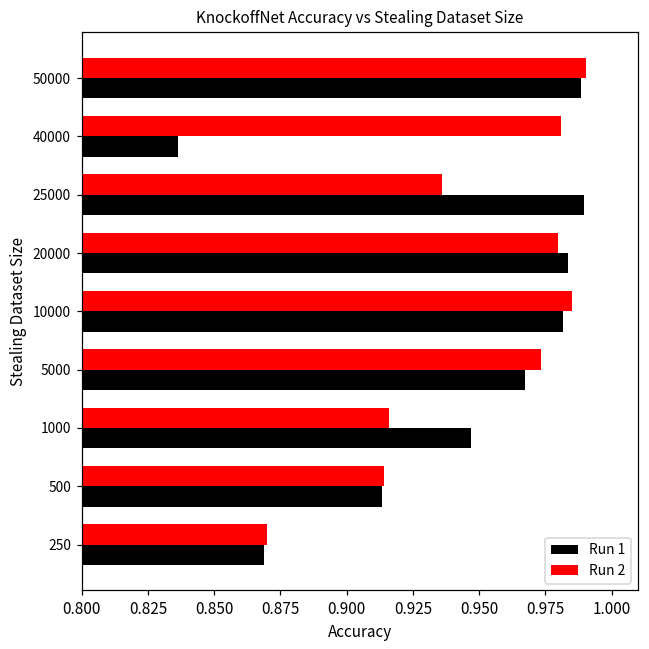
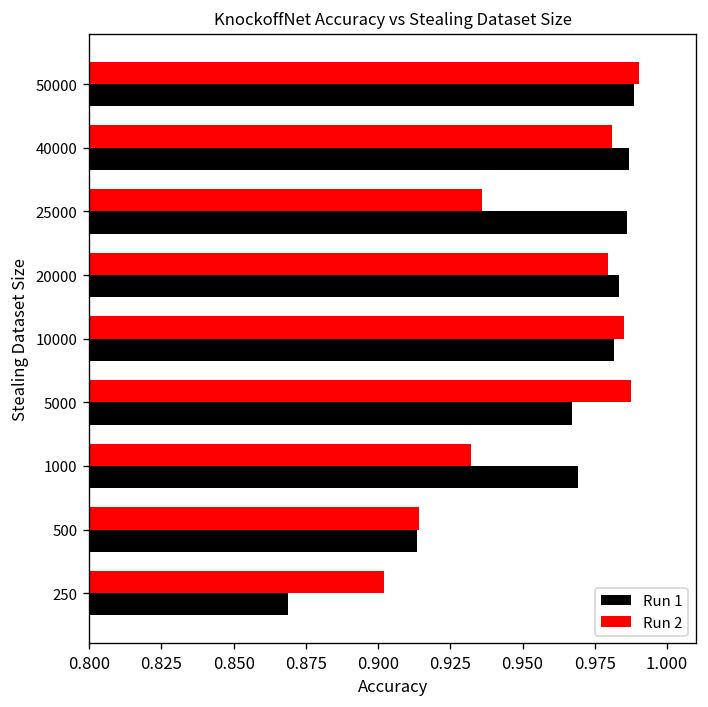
Run 1, 40000: 0.836 -> 0.987
Run 1, 25000: 0.990 -> 0.986
Run 2, 5000: 0.974 -> 0.988
Run 2, 1000: 0.916 -> 0.932
Run 1, 1000: 0.947 -> 0.969
Run 2, 250: 0.870 -> 0.902
